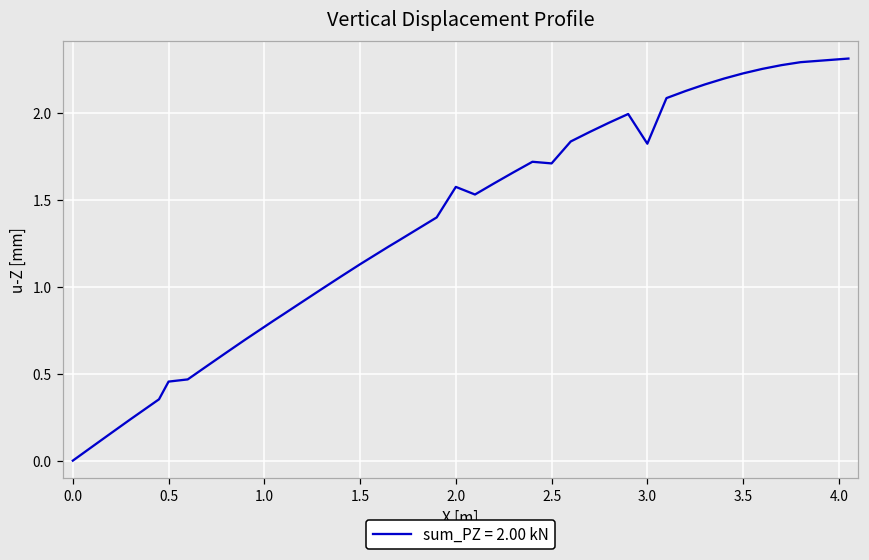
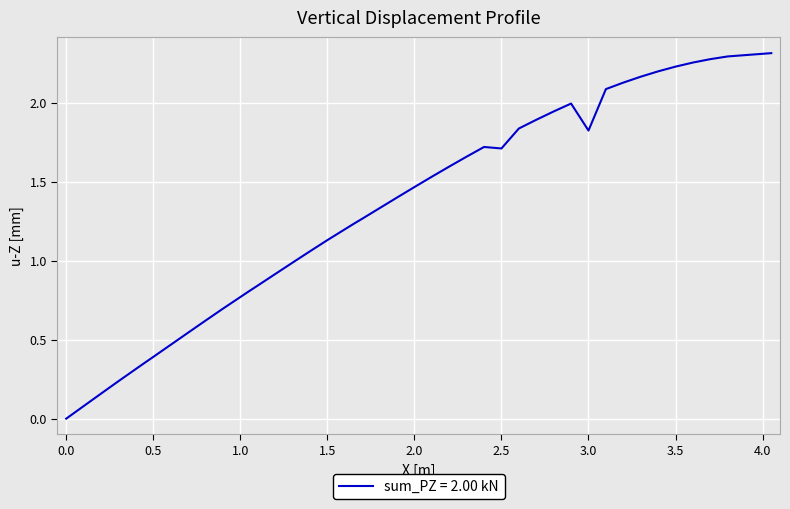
0.5: 0.46 -> 0.39
2.0: 1.58 -> 1.47
